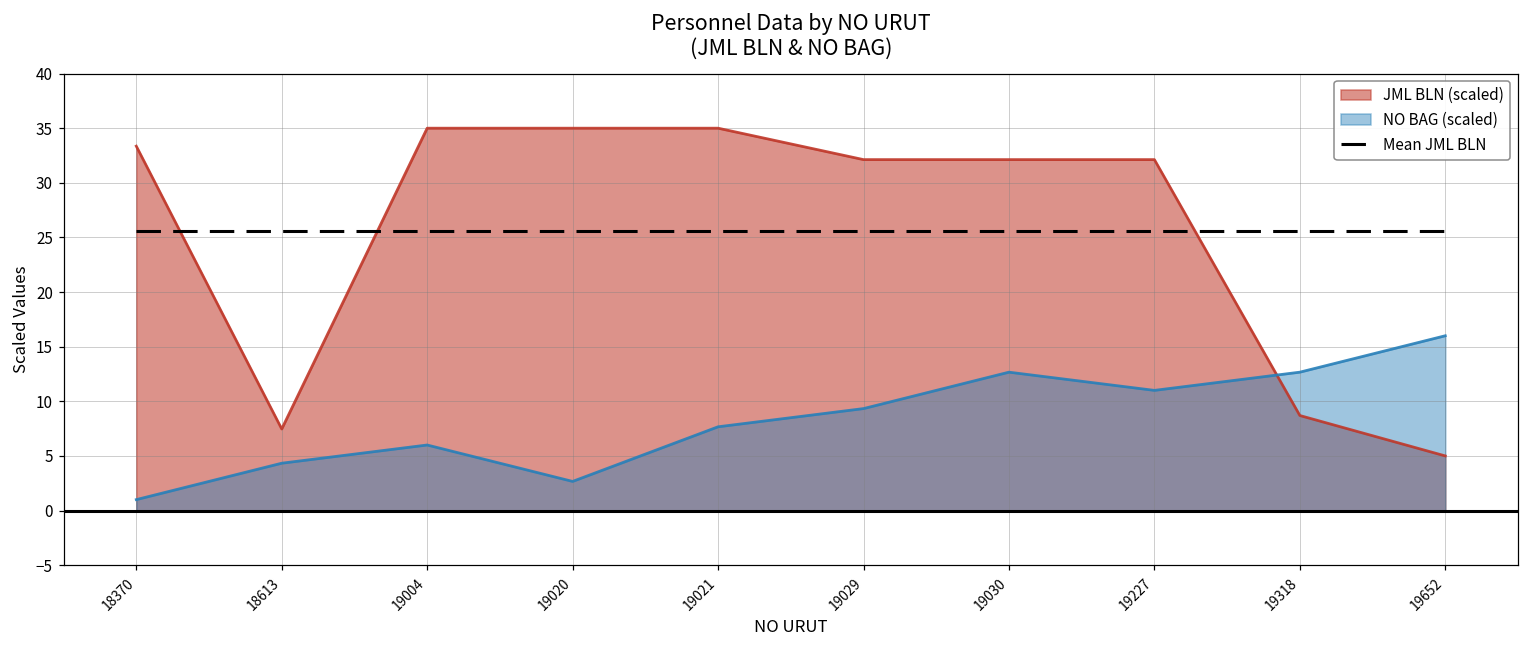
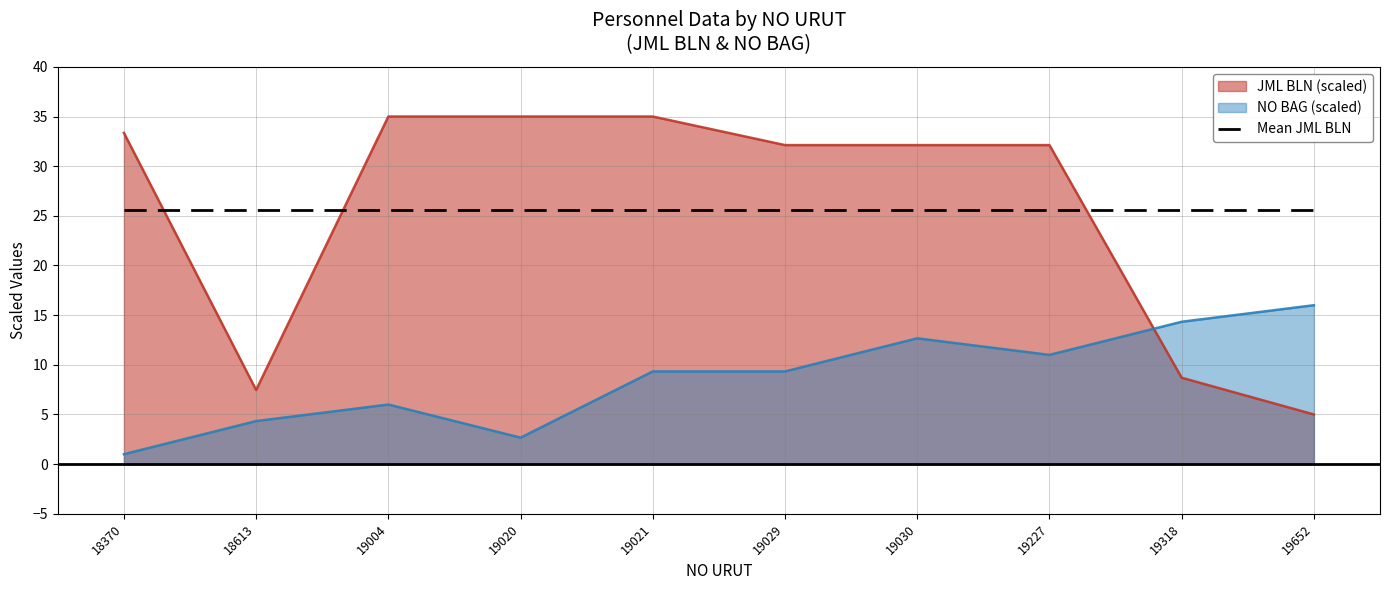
NO BAG (scaled), 19021: 8 -> 9
NO BAG (scaled), 19318: 13 -> 14
